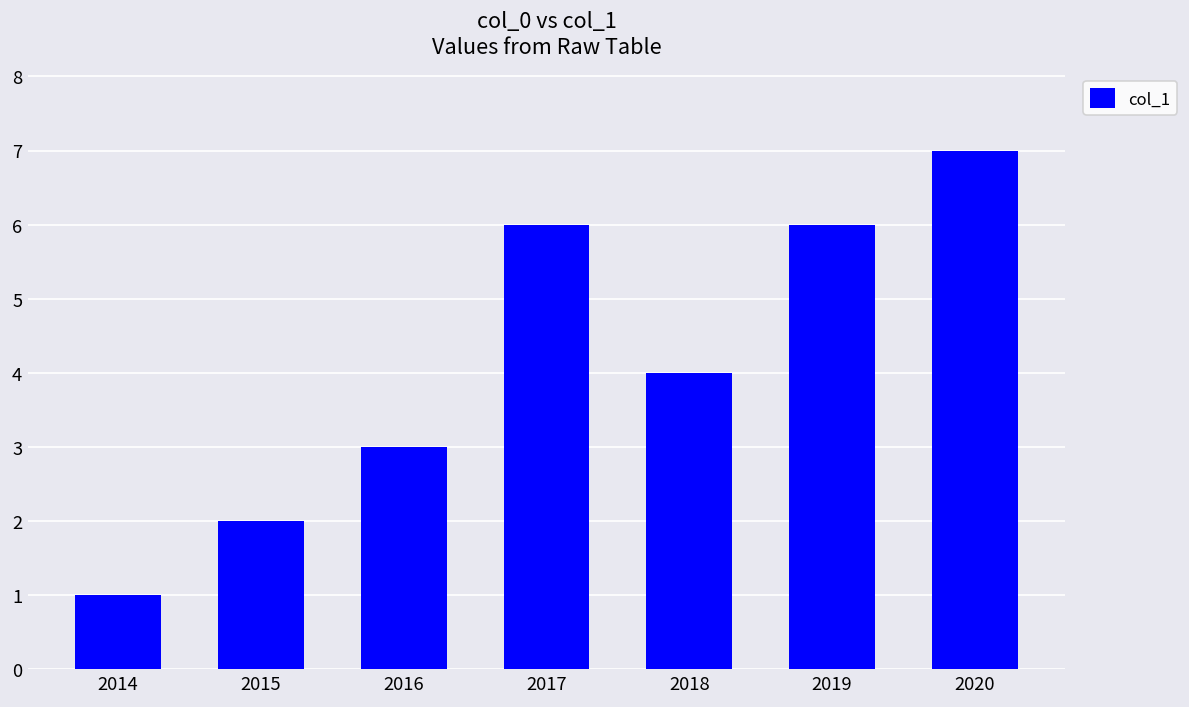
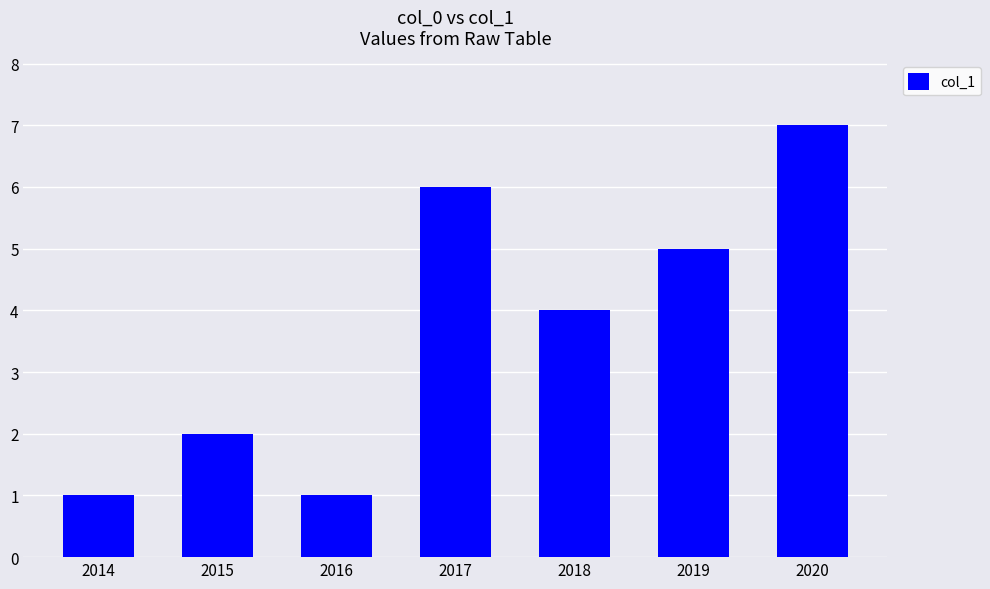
2016: 3 -> 1
2019: 6 -> 5
